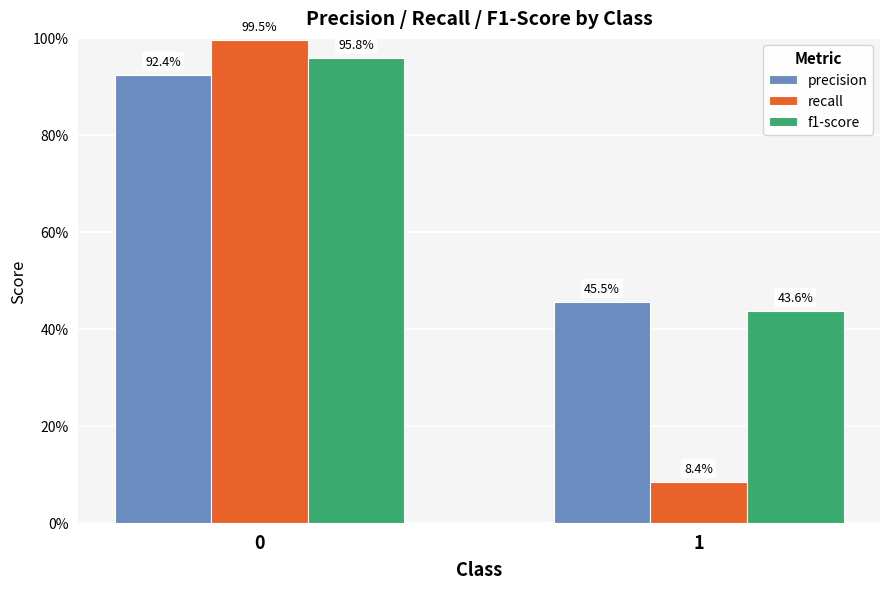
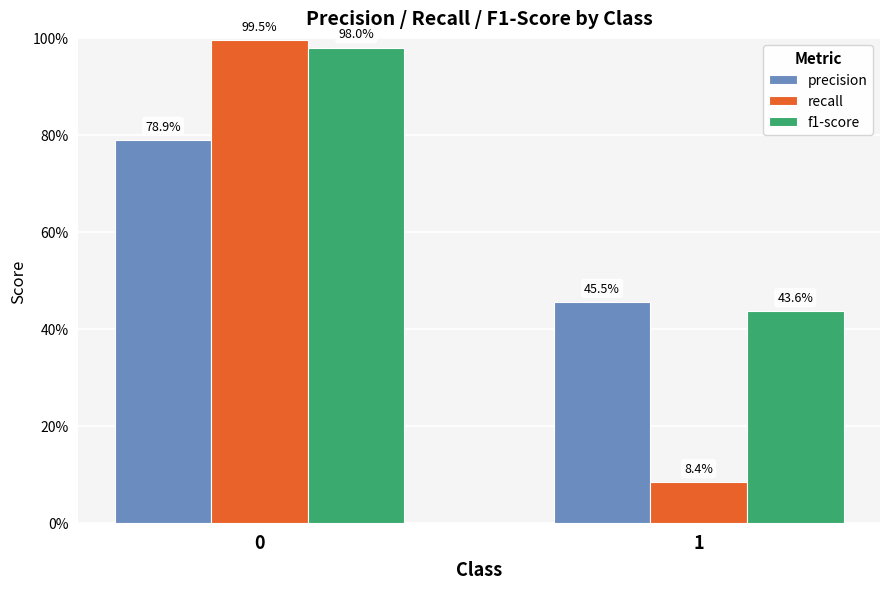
precision, 0: 92.4% -> 78.9%
f1-score, 0: 95.8% -> 98.0%
